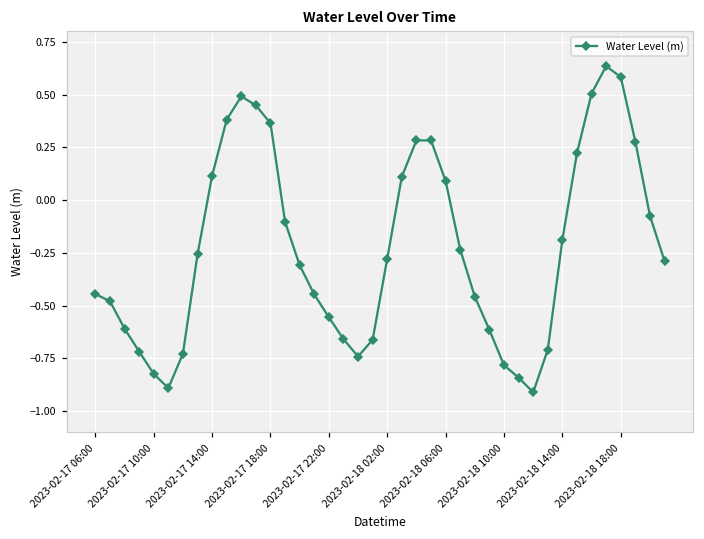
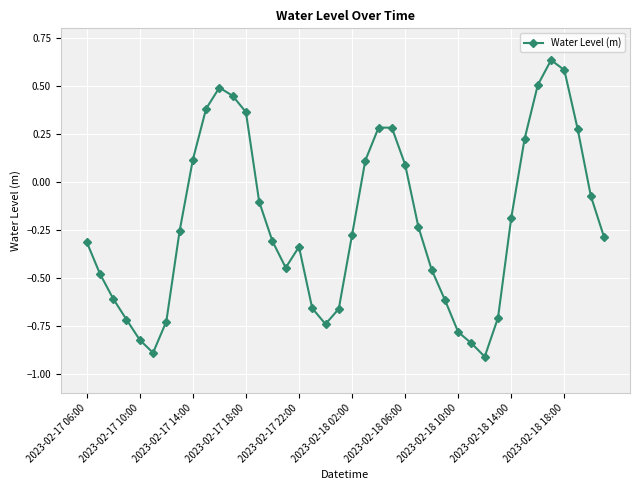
2023-02-17 06:00: -0.44 -> -0.31
2023-02-17 22:00: -0.56 -> -0.34
